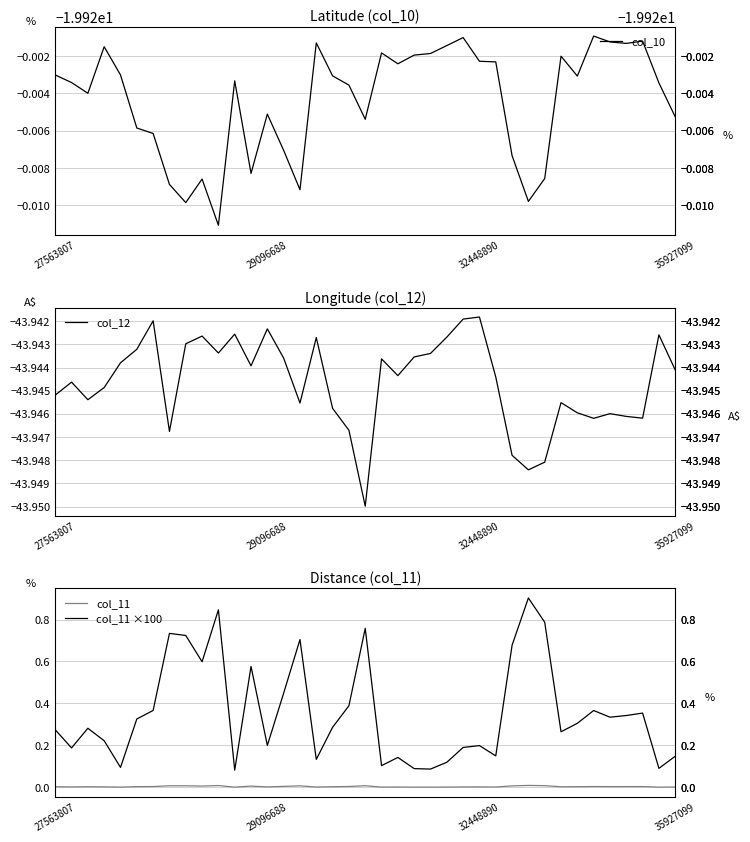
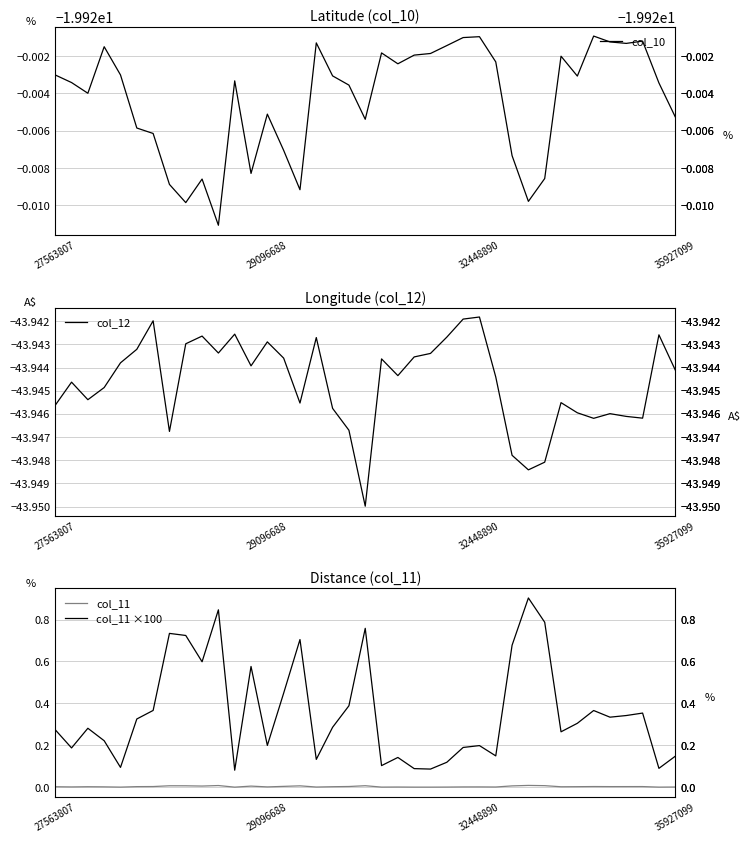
Latitude (col_10), 32448890: -19.9223 -> -19.9210
Longitude (col_12), 27563807: -43.9452 -> -43.9456
Longitude (col_12), 29096688: -43.9423 -> -43.9429
